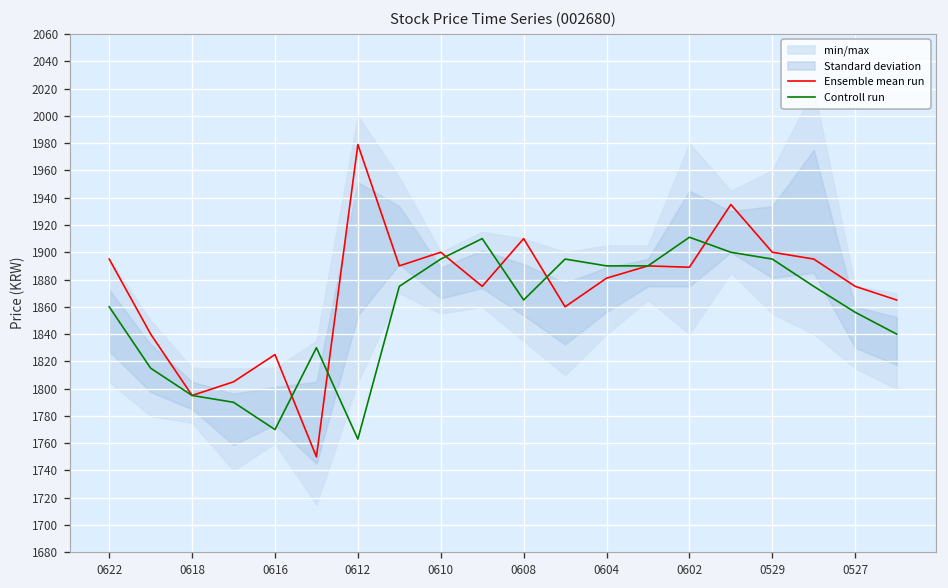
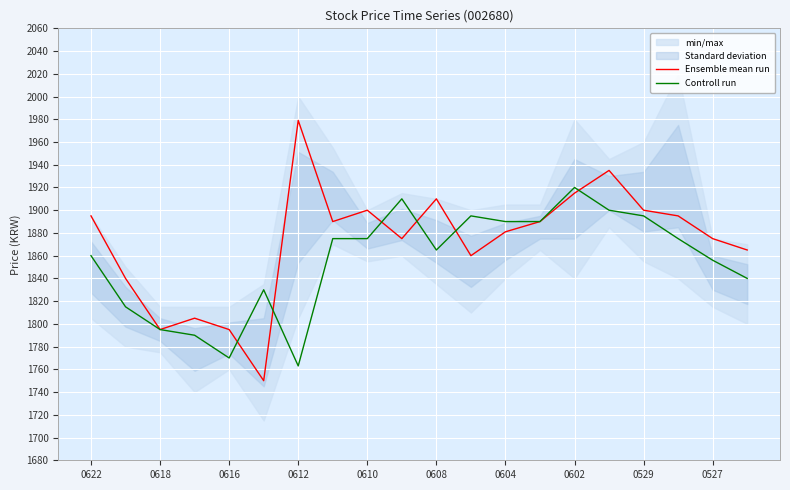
Ensemble mean run, 0616: 1825 -> 1795
Controll run, 0610: 1895 -> 1875
Ensemble mean run, 0602: 1889 -> 1915
Controll run, 0602: 1911 -> 1920
